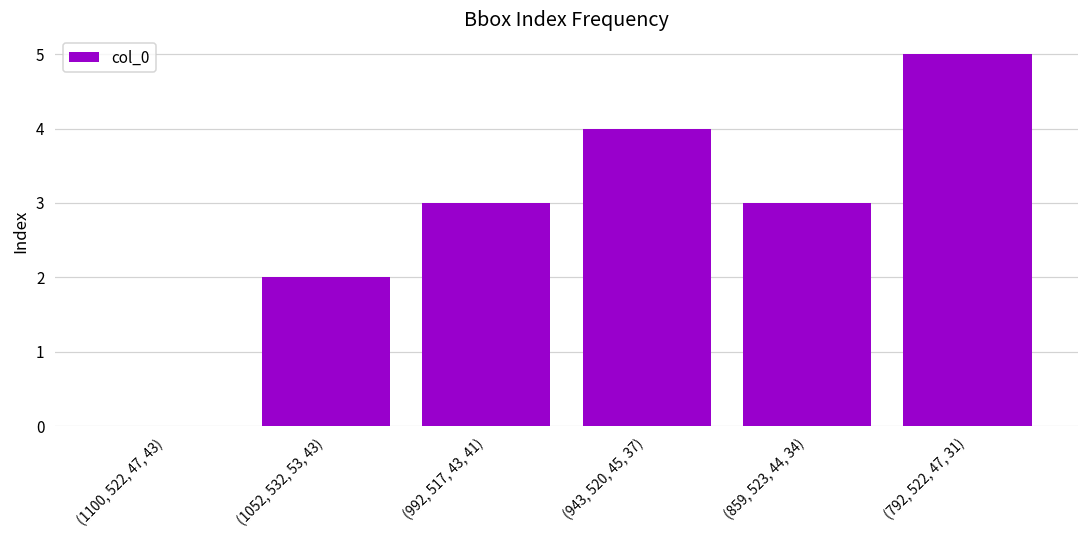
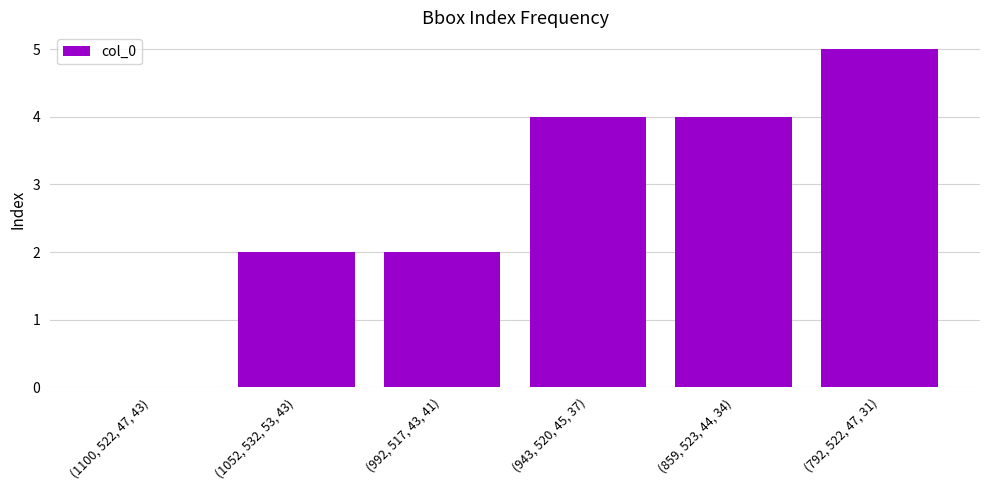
(992, 517, 43, 41): 3 -> 2
(859, 523, 44, 34): 3 -> 4
